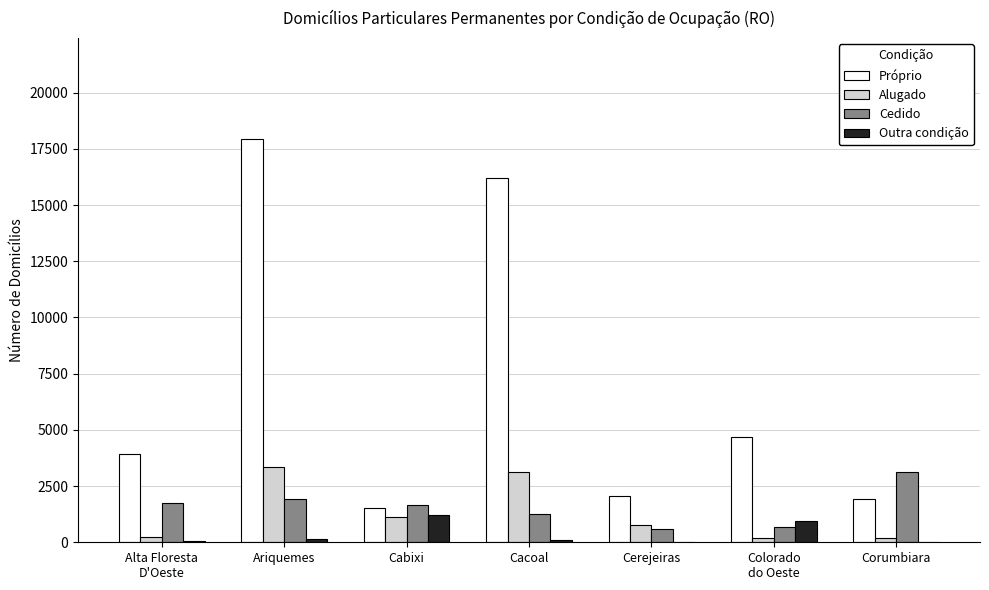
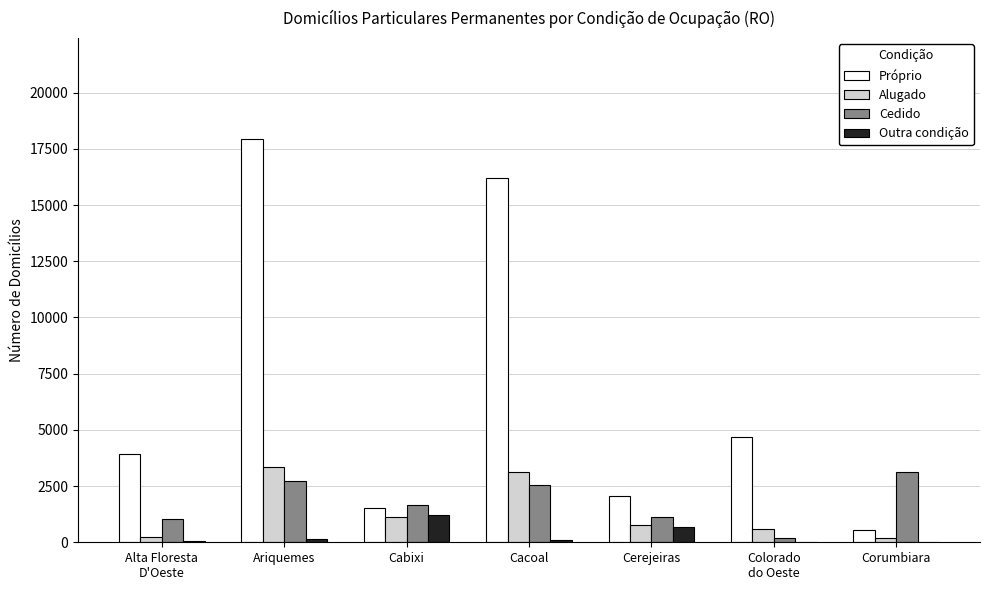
Cedido, Alta Floresta D'Oeste: 1800 -> 1000
Cedido, Ariquemes: 1900 -> 2700
Cedido, Cacoal: 1300 -> 2600
Cedido, Cerejeiras: 600 -> 1100
Outra condição, Cerejeiras: 0 -> 700
Alugado, Colorado do Oeste: 200 -> 600
Cedido, Colorado do Oeste: 700 -> 200
Outra condição, Colorado do Oeste: 900 -> 0
Próprio, Corumbiara: 1900 -> 500
